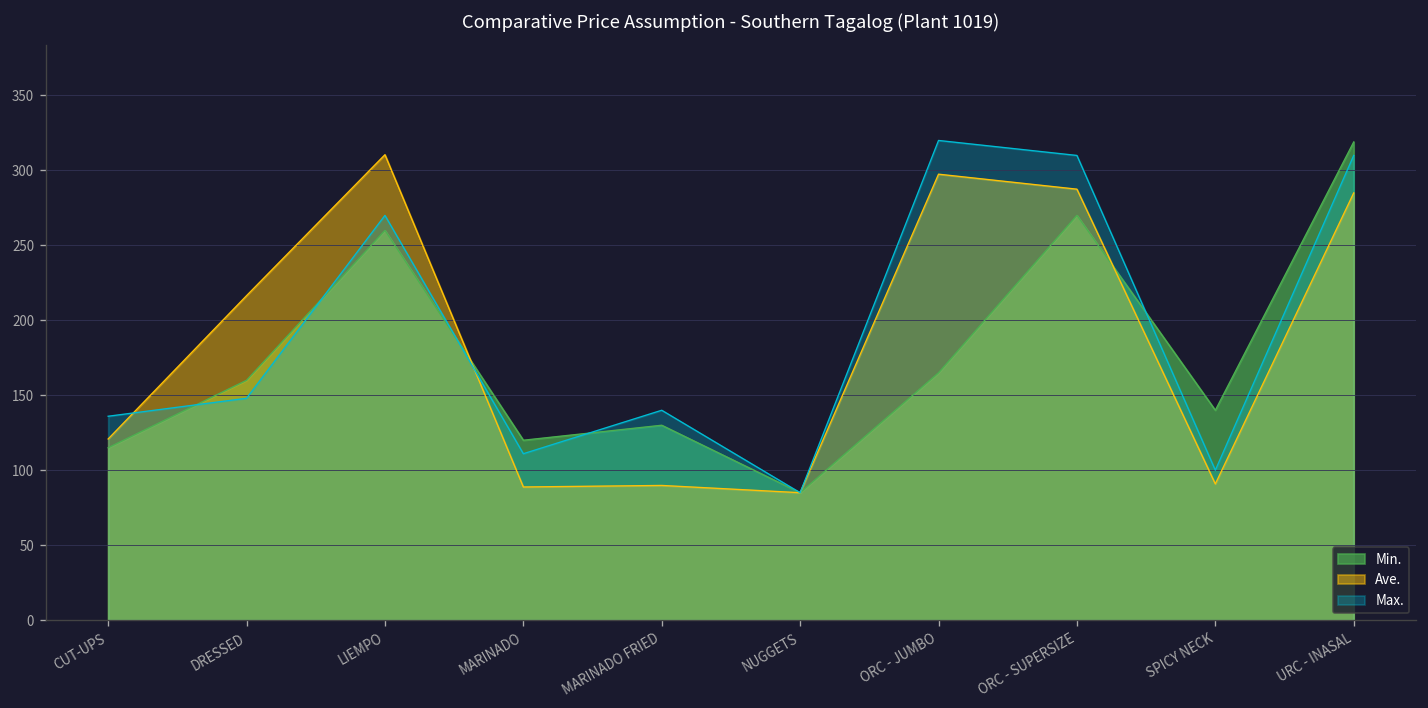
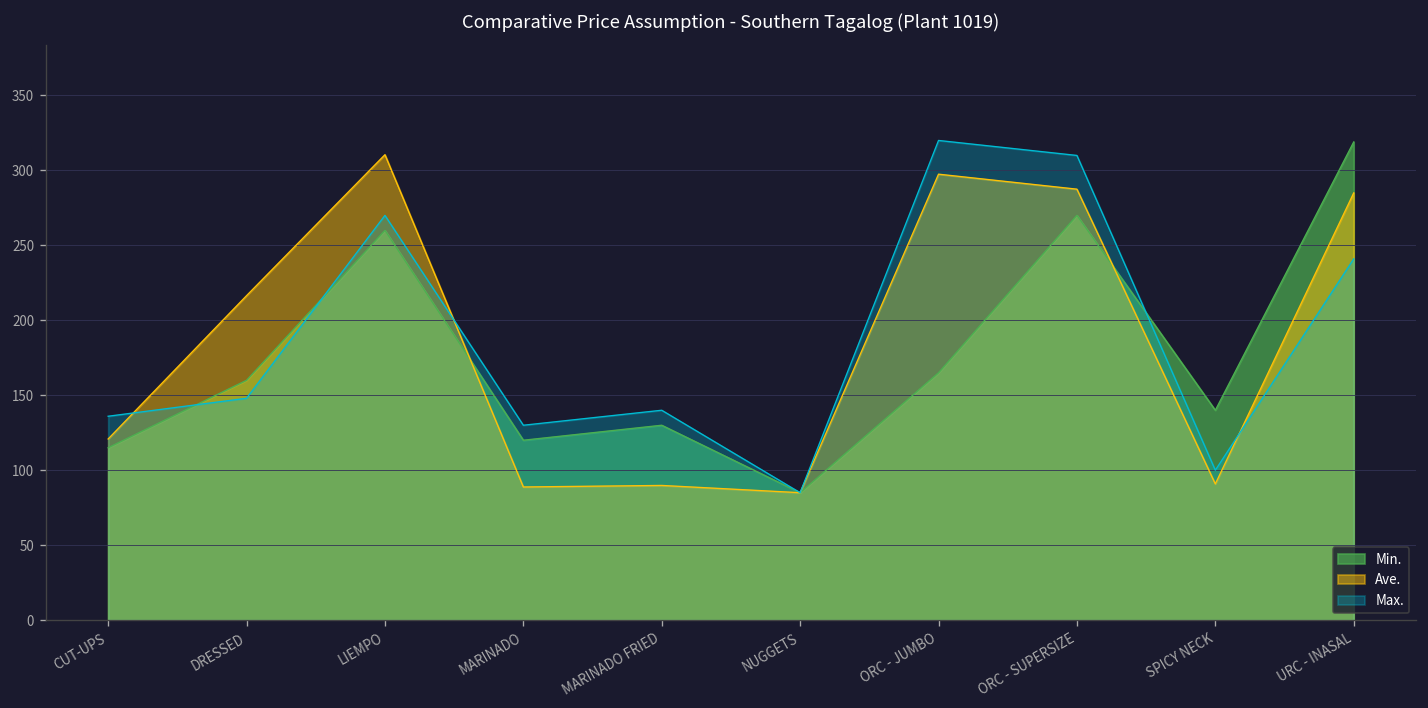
Max., MARINADO: 111 -> 130
Max., URC - INASAL: 310 -> 241
